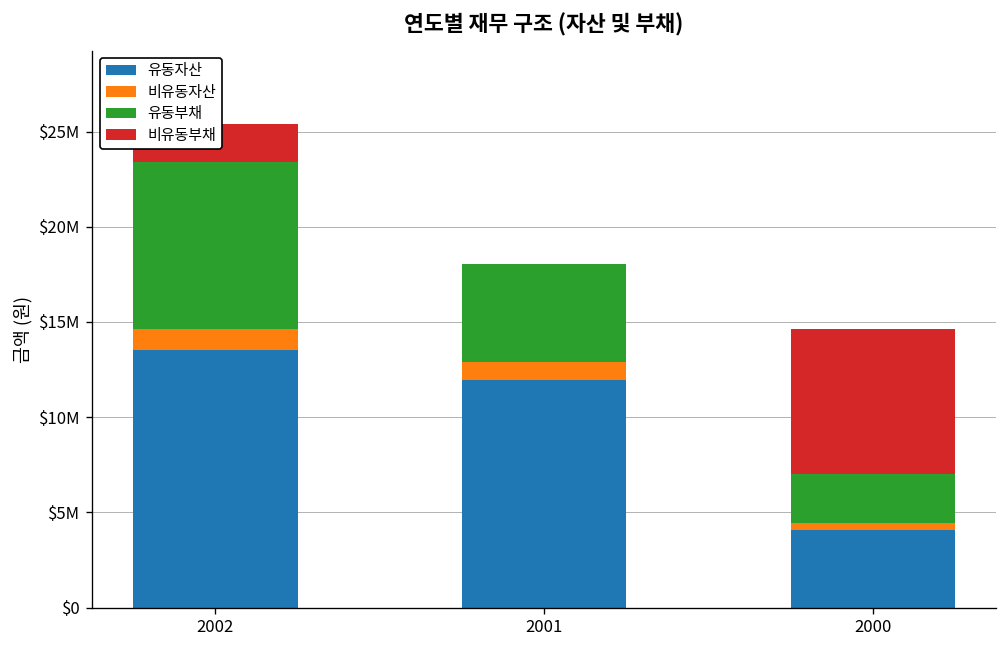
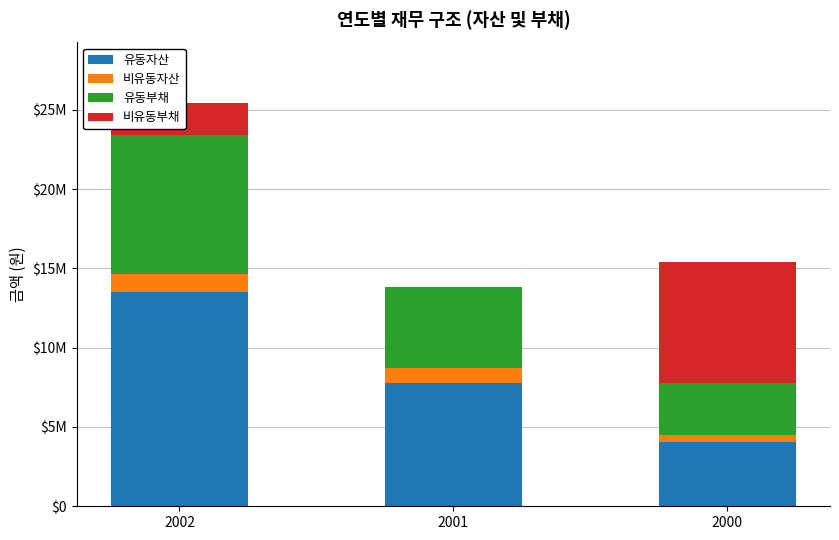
유동자산, 2001: $12000000 -> $7700000
유동부채, 2000: $2600000 -> $3300000
